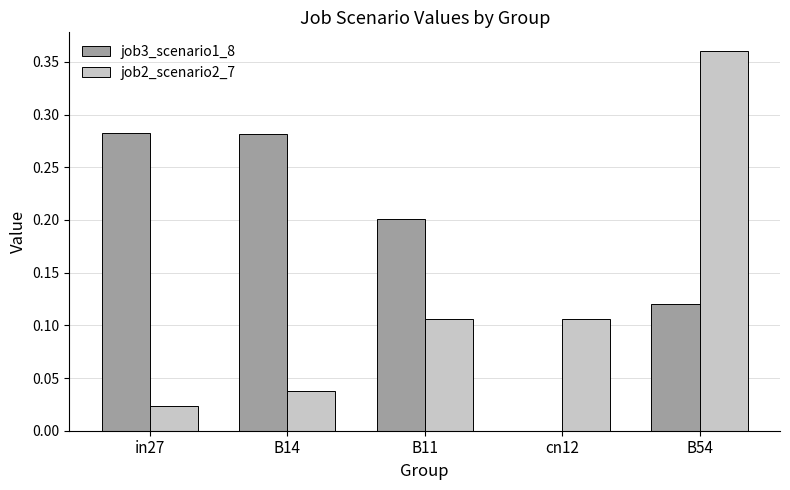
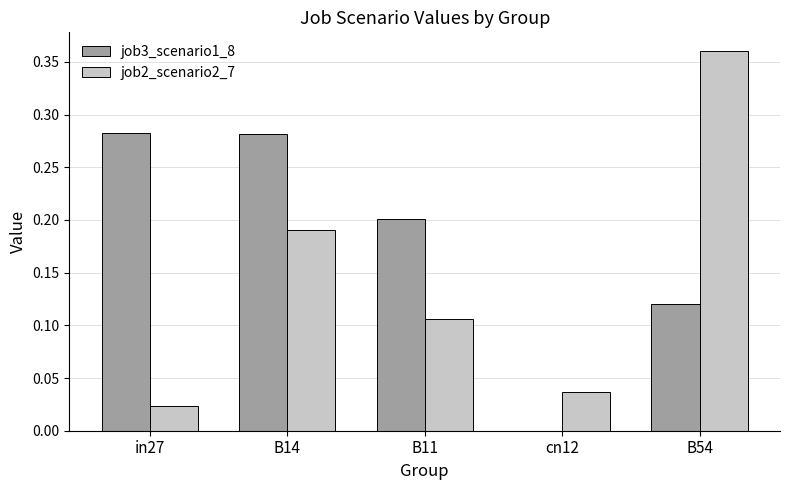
job2_scenario2_7, B14: 0.037 -> 0.190
job2_scenario2_7, cn12: 0.106 -> 0.037
